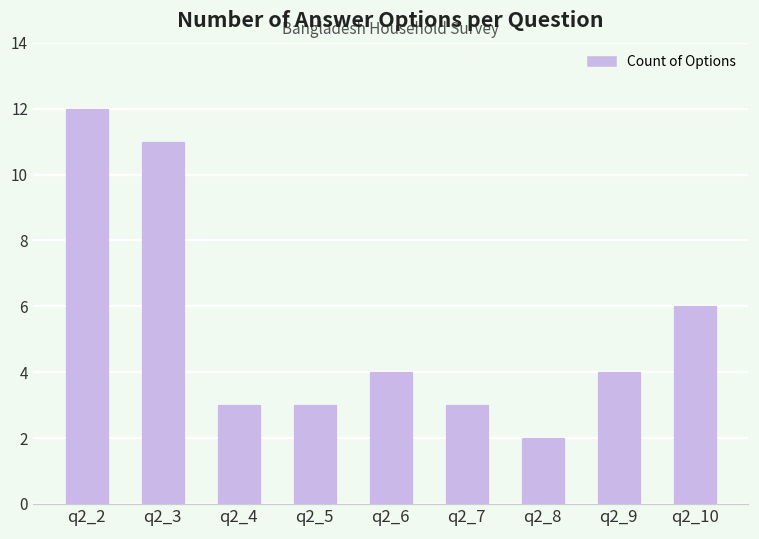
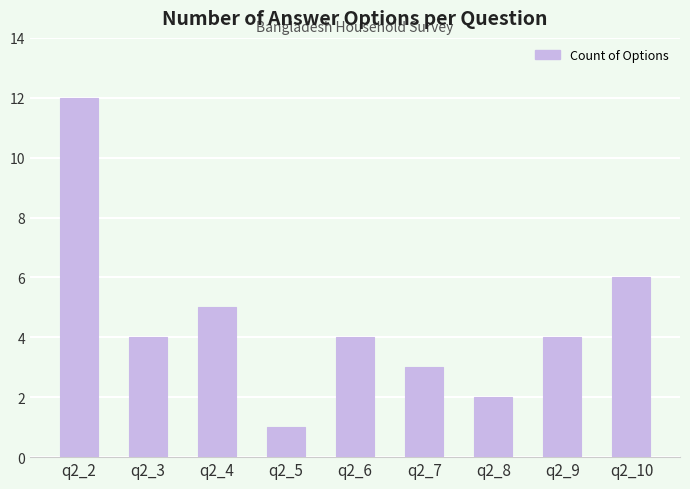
q2_3: 11 -> 4
q2_4: 3 -> 5
q2_5: 3 -> 1
